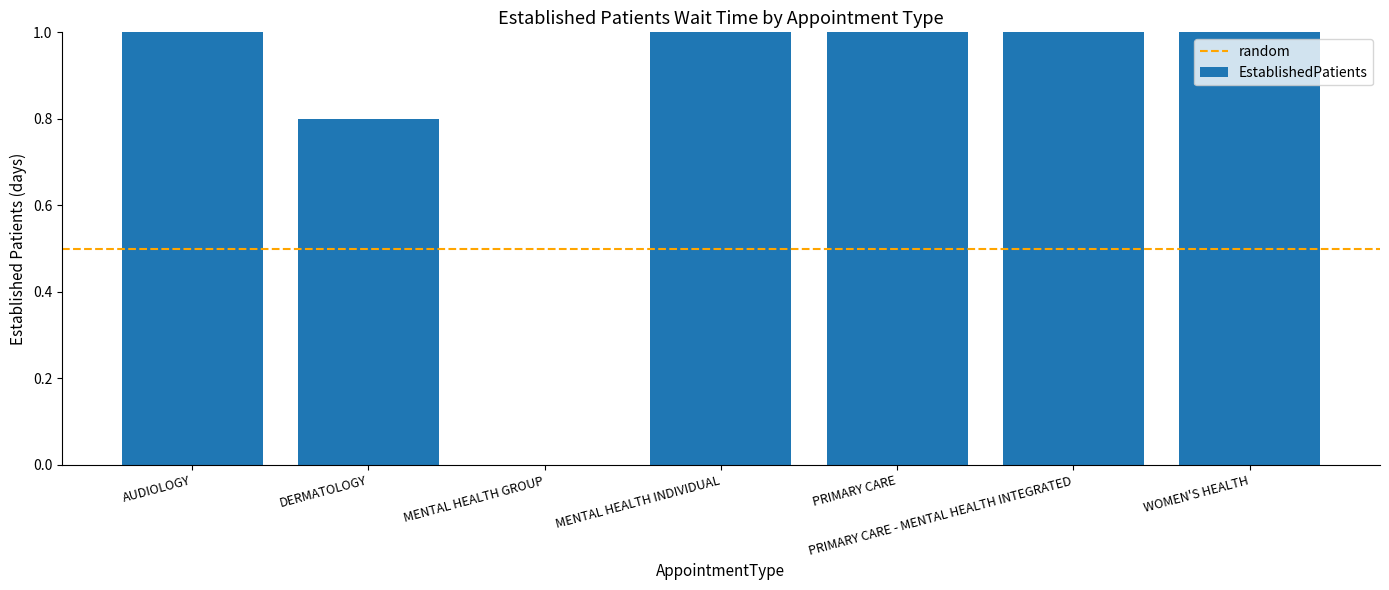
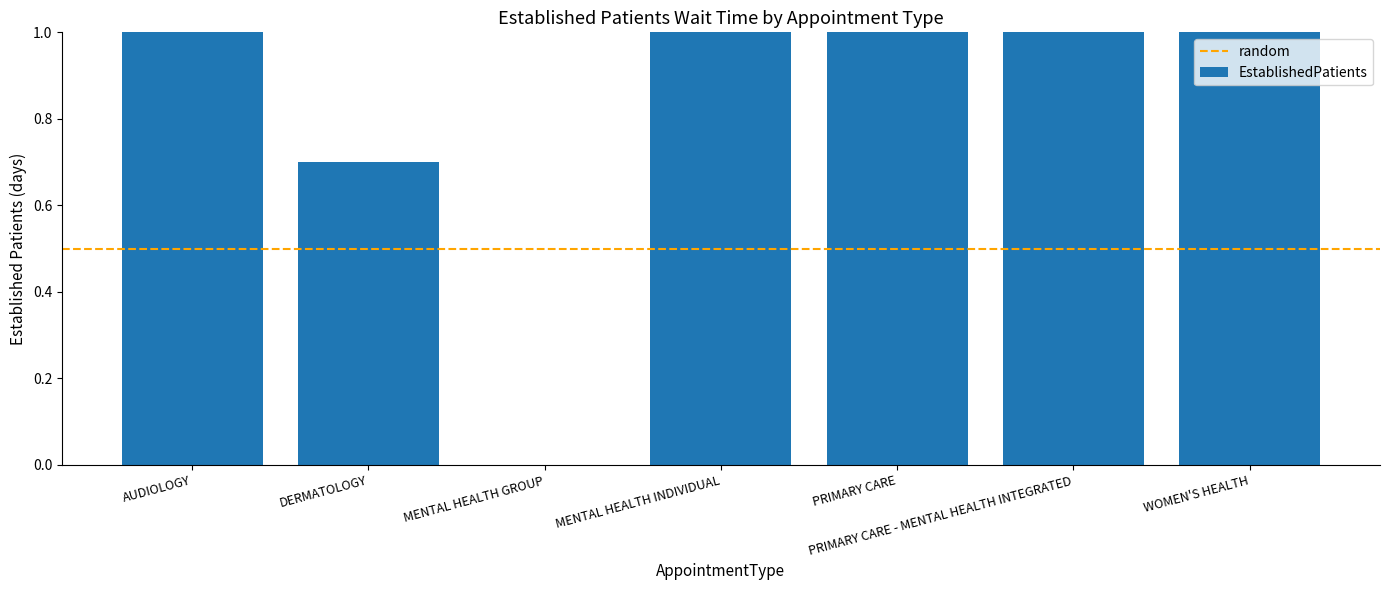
DERMATOLOGY: 0.8 -> 0.7
